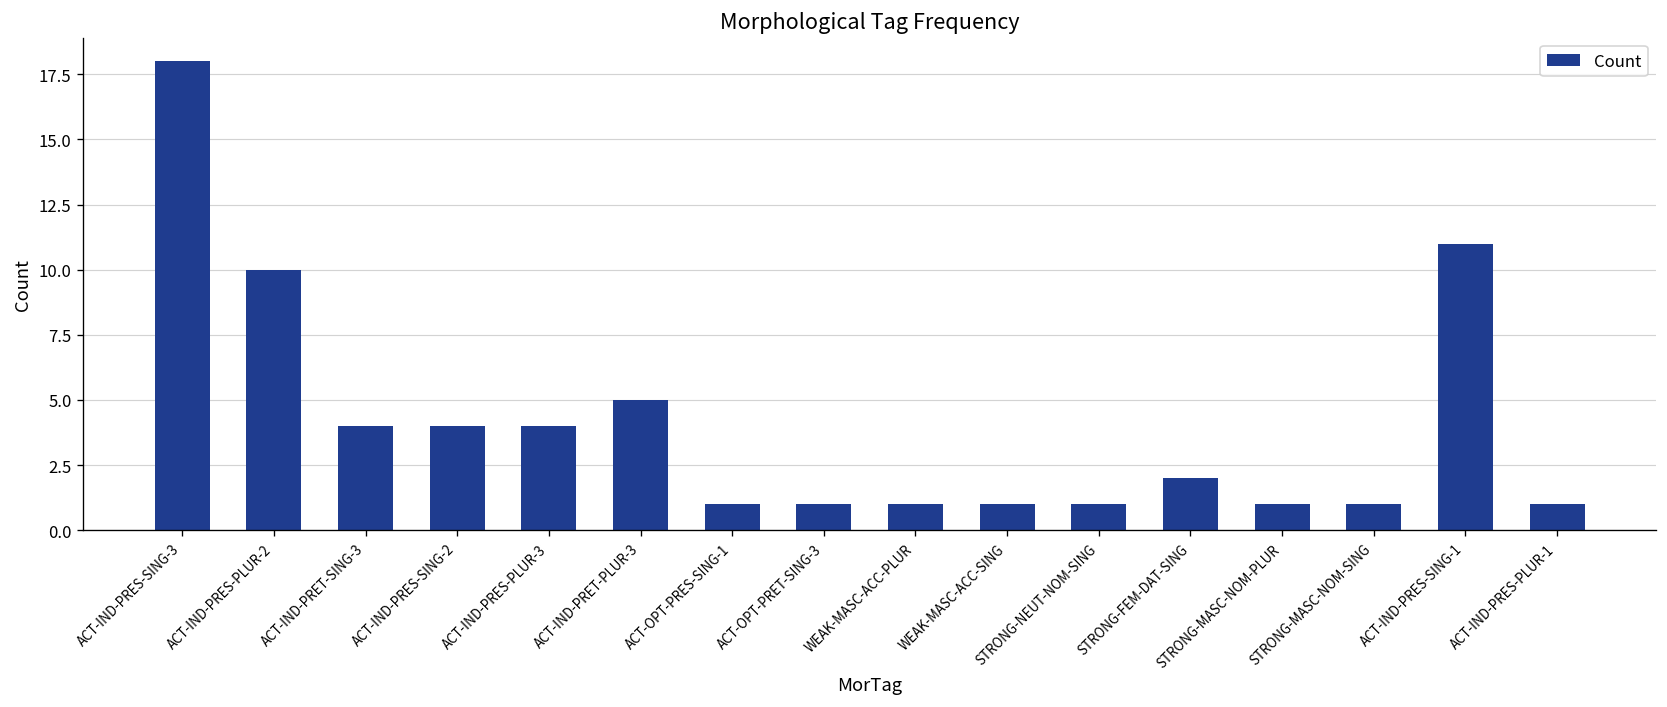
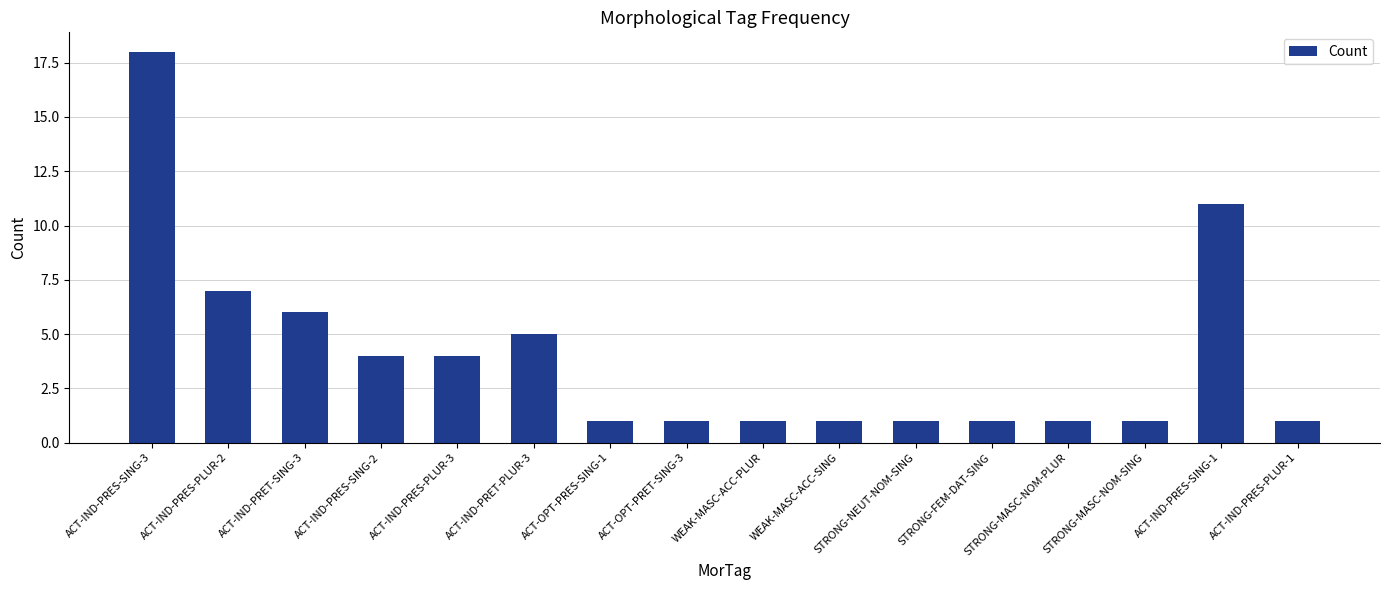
ACT-IND-PRES-PLUR-2: 10 -> 7
ACT-IND-PRET-SING-3: 4 -> 6
STRONG-FEM-DAT-SING: 2 -> 1
